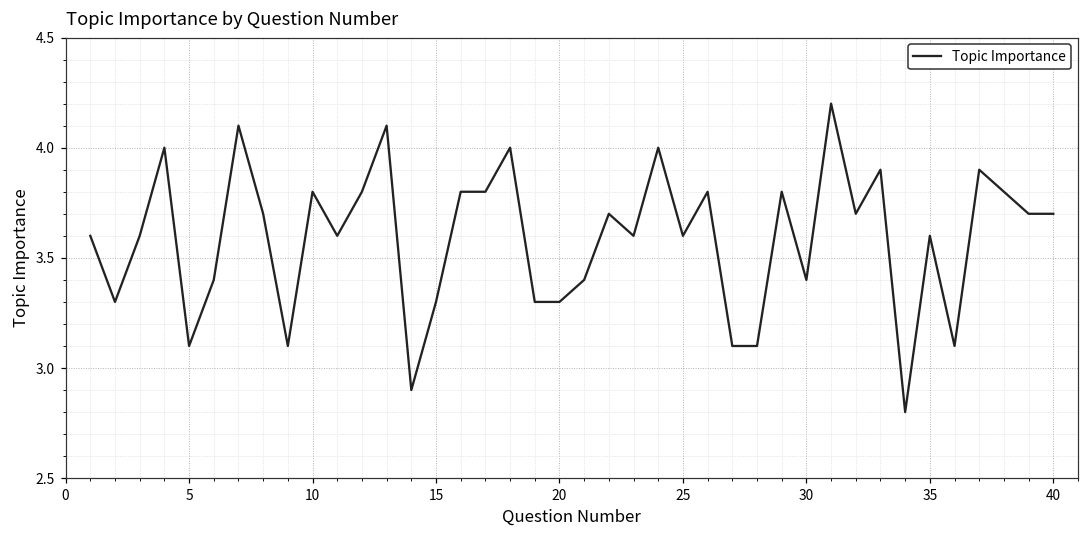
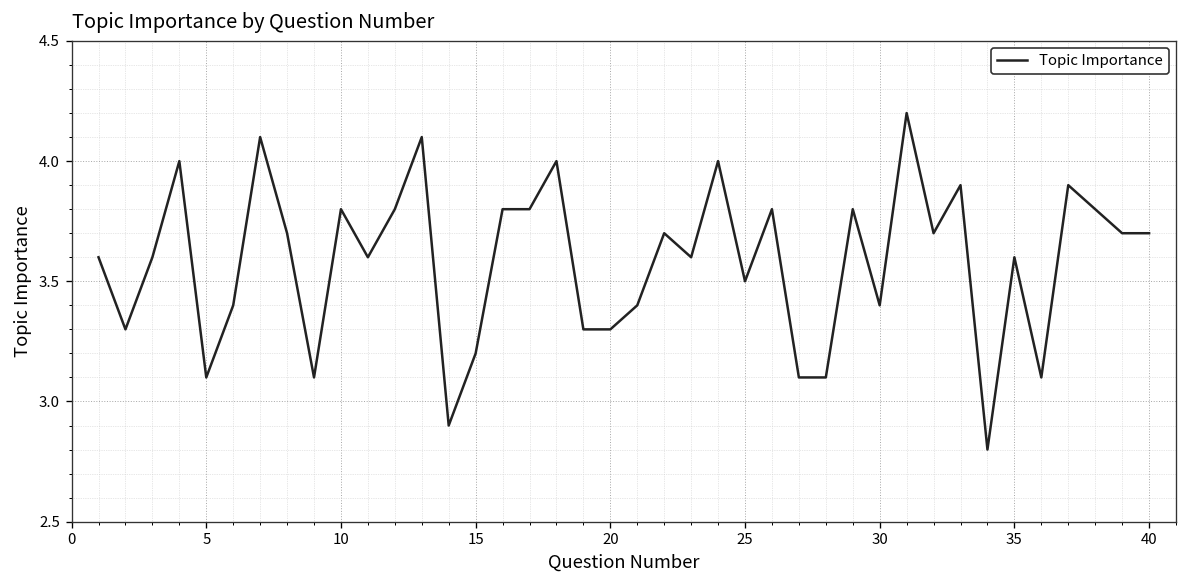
15: 3.3 -> 3.2
25: 3.6 -> 3.5
